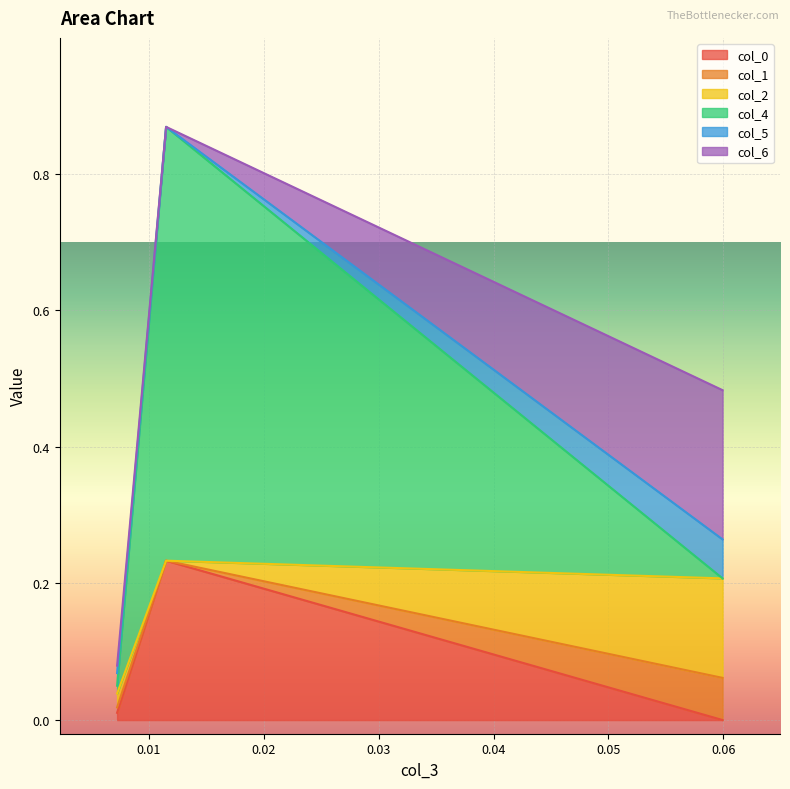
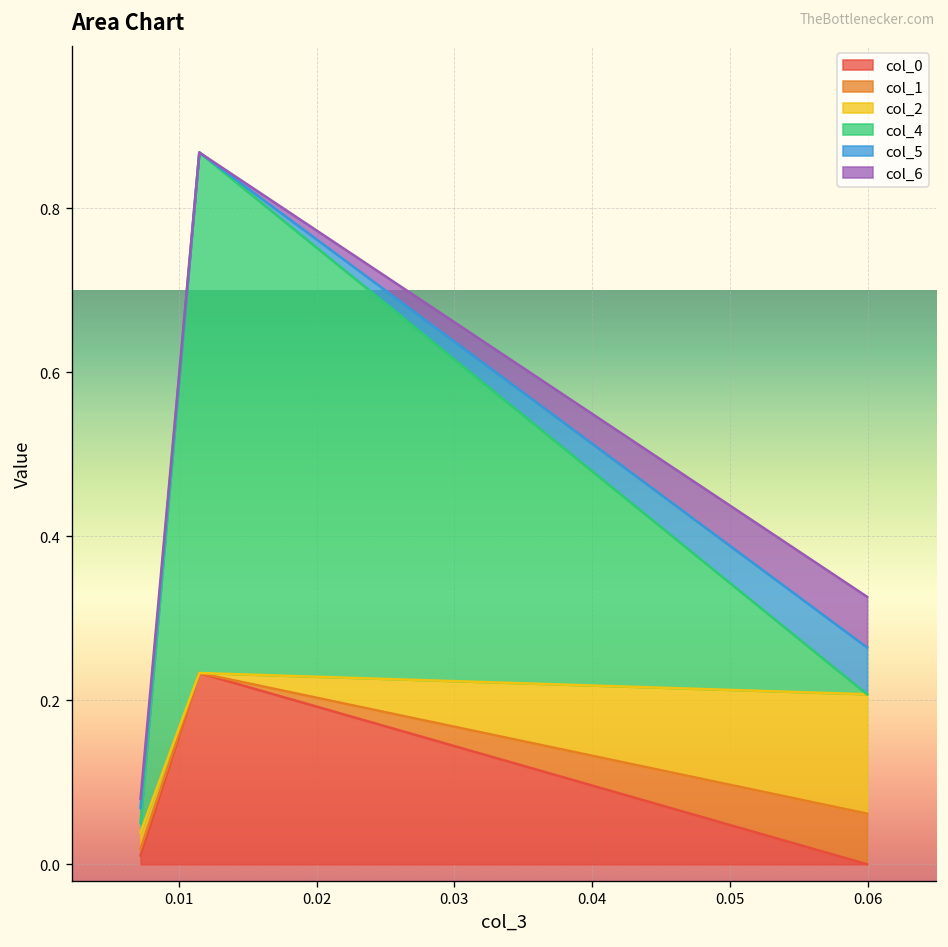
col_6, 0.06: 0.22 -> 0.06
